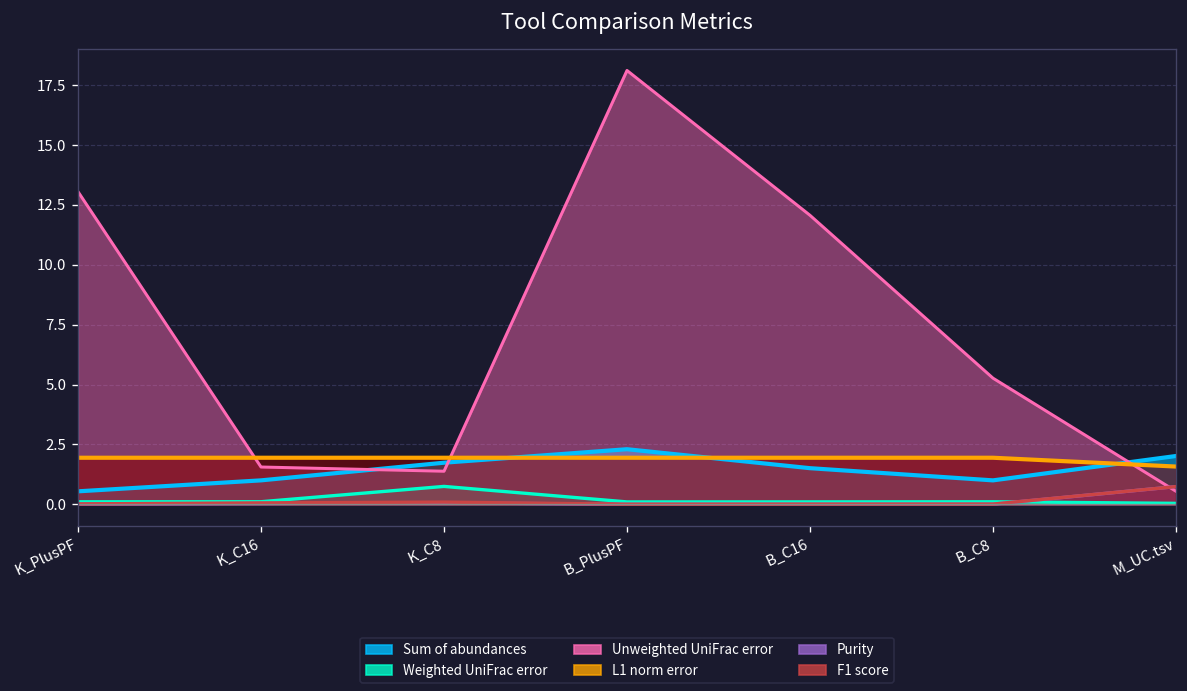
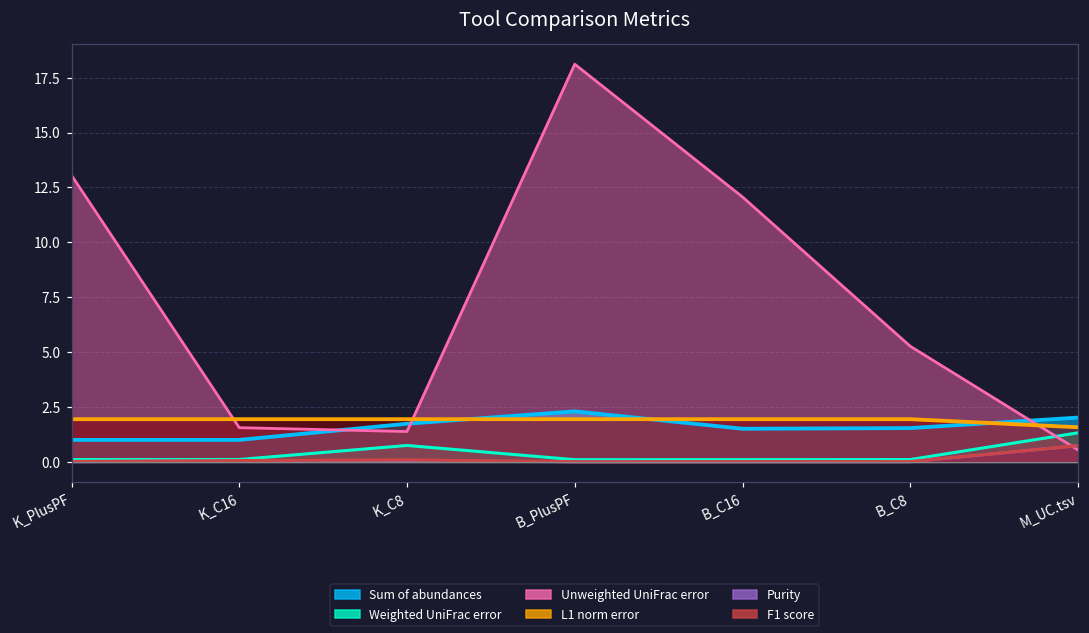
Sum of abundances, K_PlusPF: 0.5 -> 1.0
Sum of abundances, B_C8: 1.0 -> 1.5
Weighted UniFrac error, M_UC.tsv: 0.0 -> 1.3
